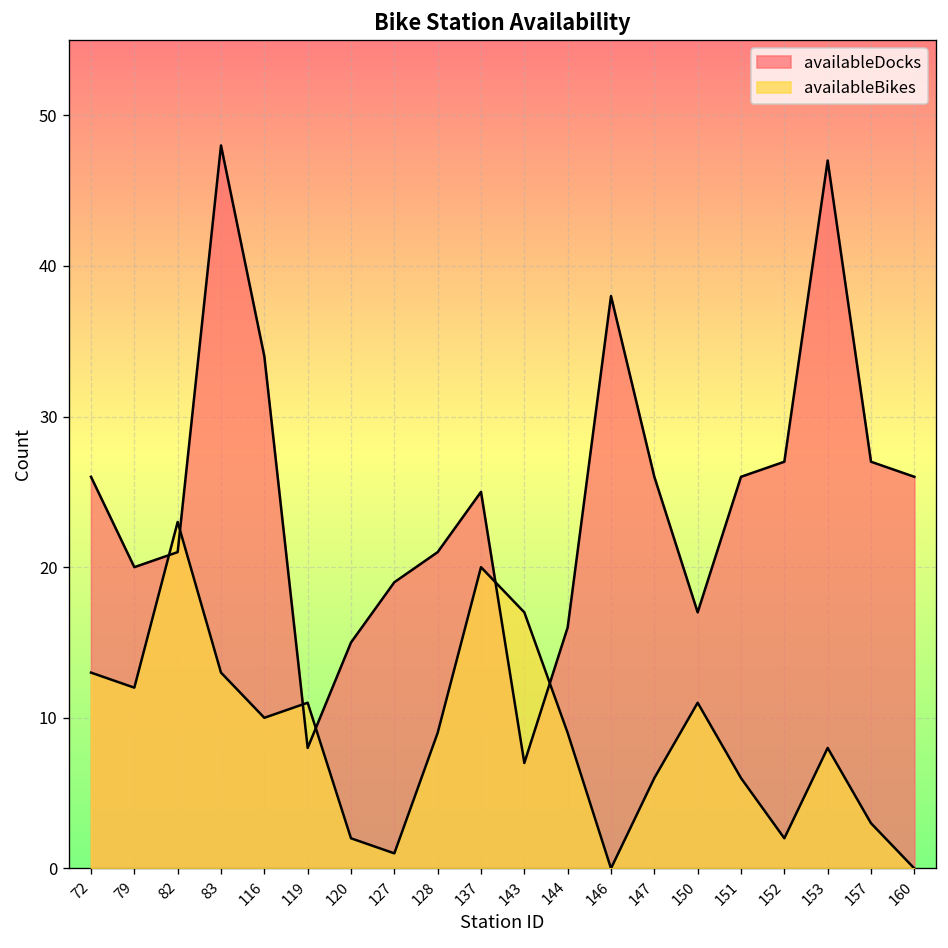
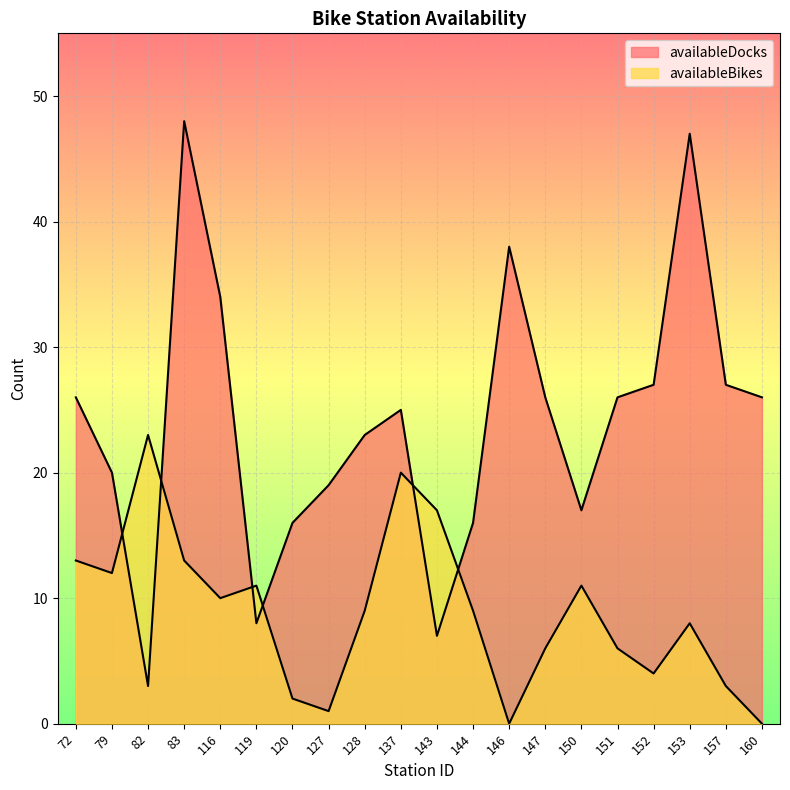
availableDocks, 82: 21 -> 3
availableDocks, 120: 15 -> 16
availableDocks, 128: 21 -> 23
availableBikes, 152: 2 -> 4
